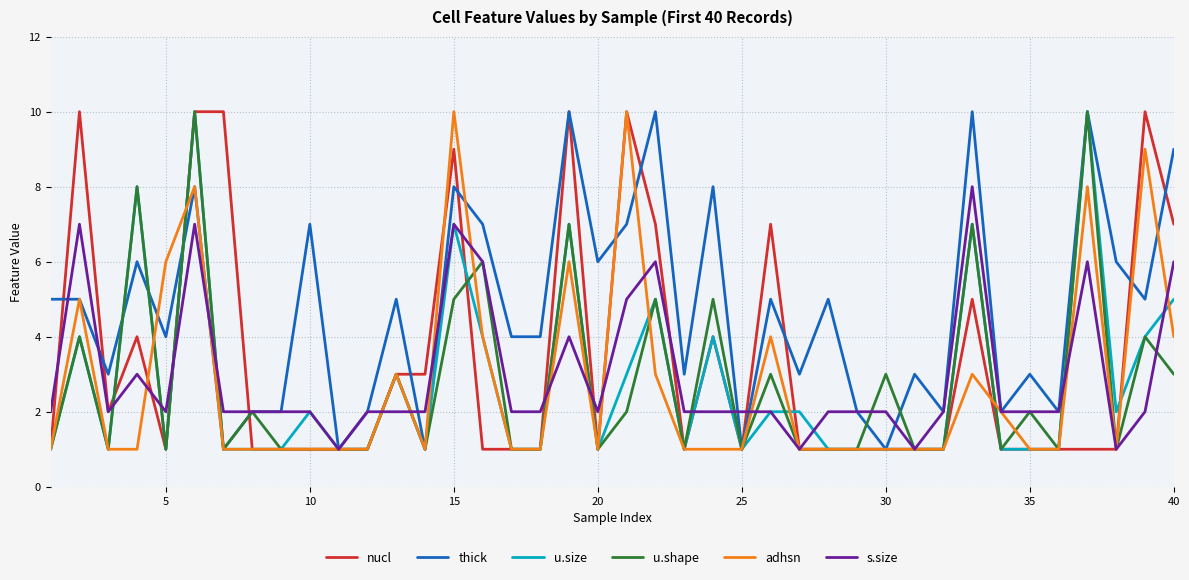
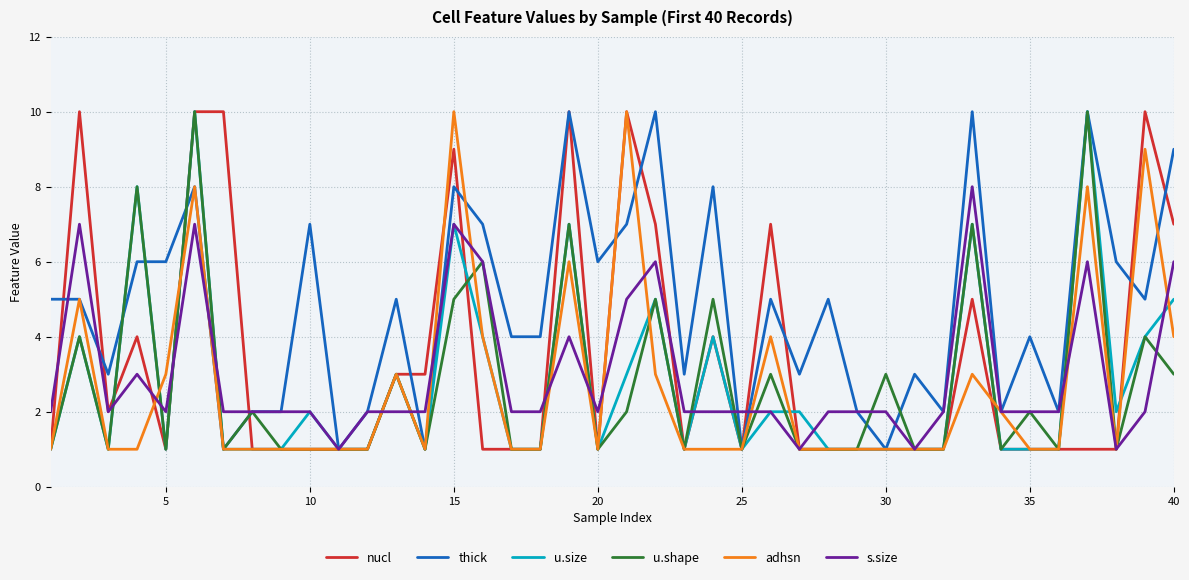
thick, 5: 4 -> 6
adhsn, 5: 6 -> 3
thick, 35: 3 -> 4
